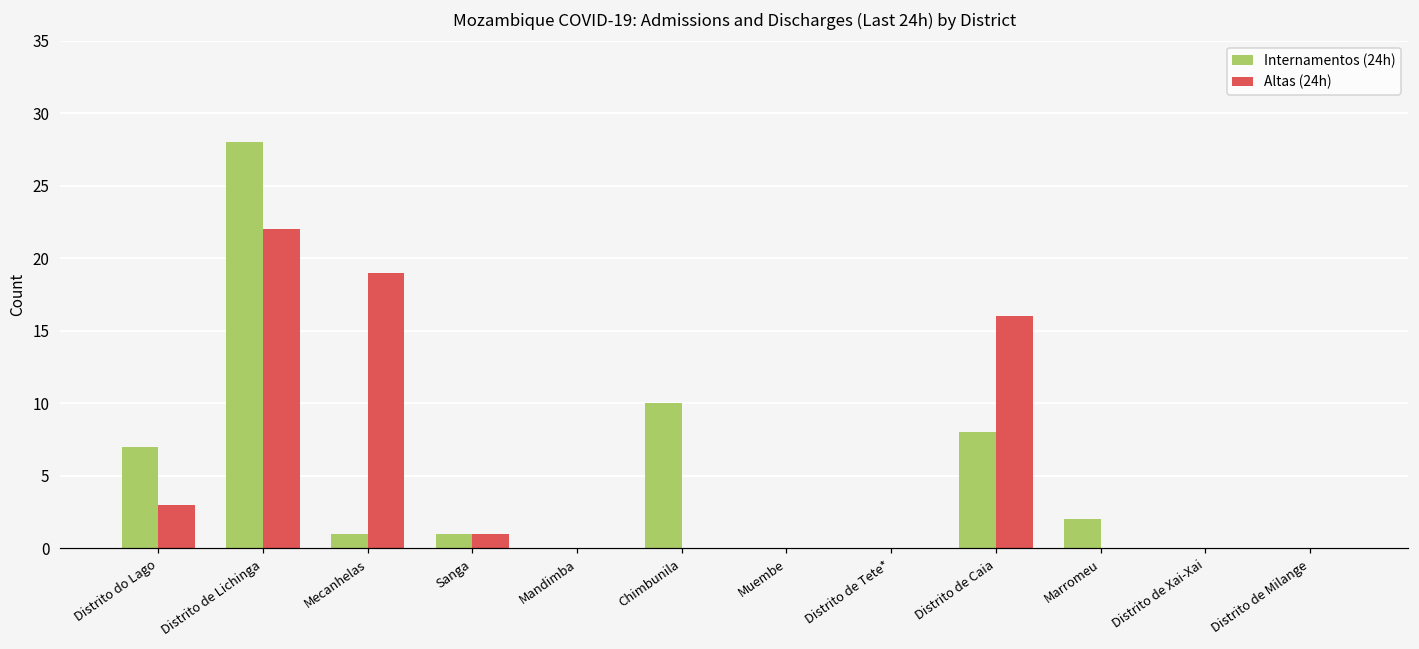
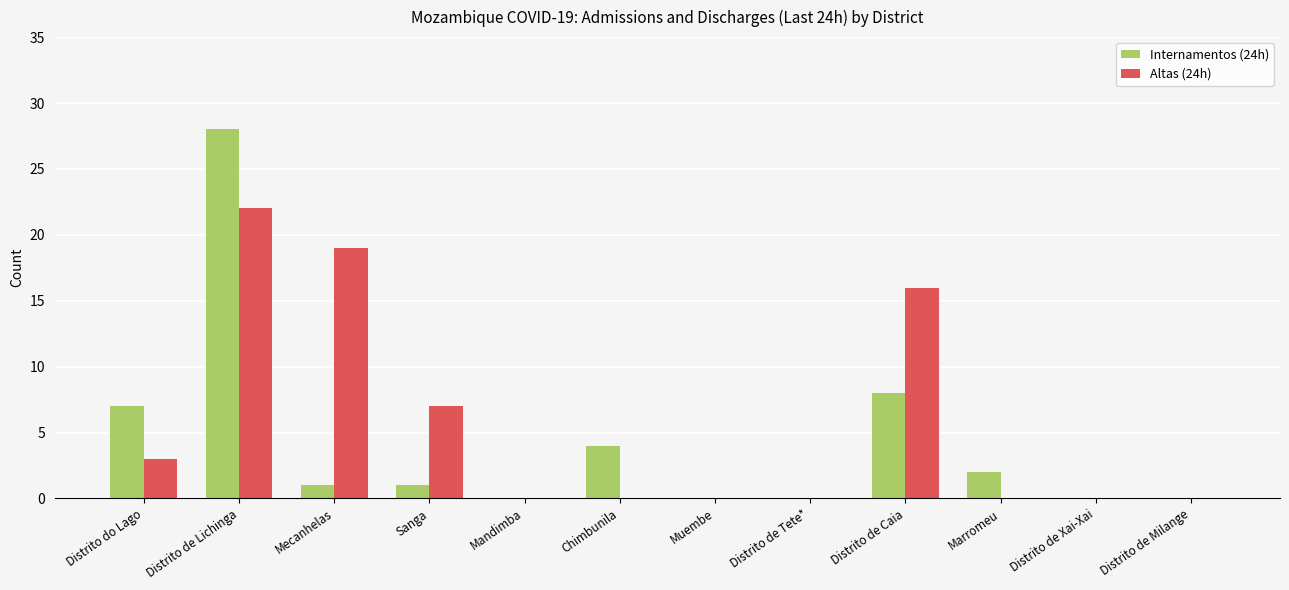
Altas (24h), Sanga: 1 -> 7
Internamentos (24h), Chimbunila: 10 -> 4
